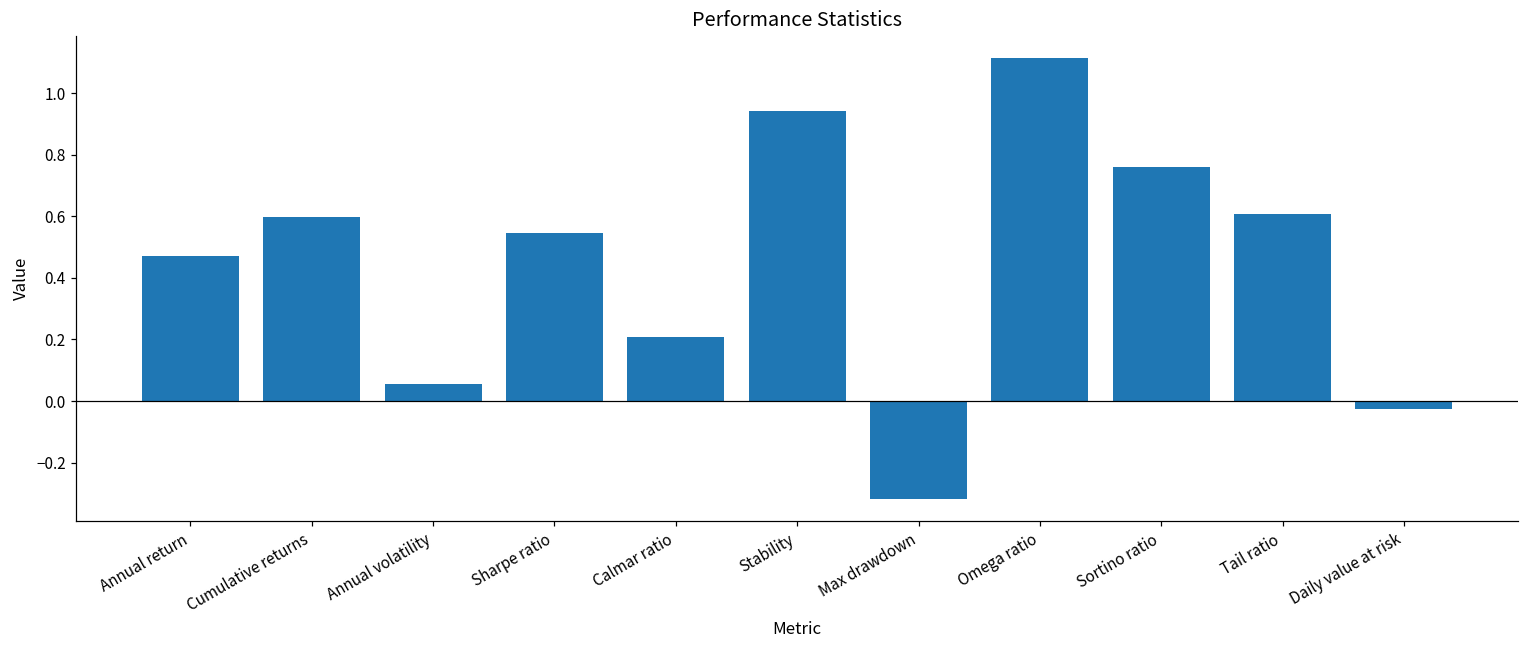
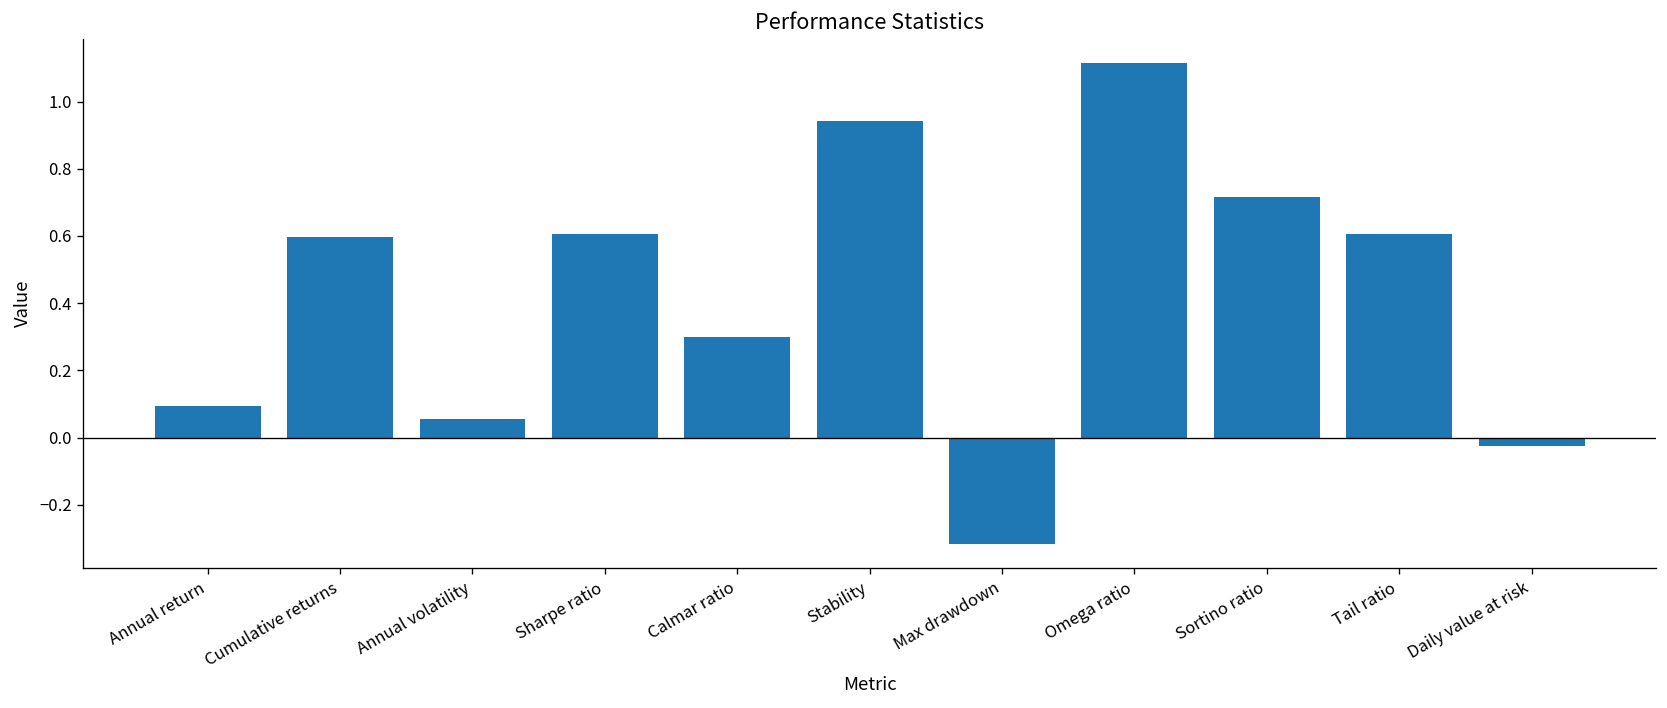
Annual return: 0.47 -> 0.10
Sharpe ratio: 0.55 -> 0.60
Calmar ratio: 0.21 -> 0.30
Sortino ratio: 0.76 -> 0.71
